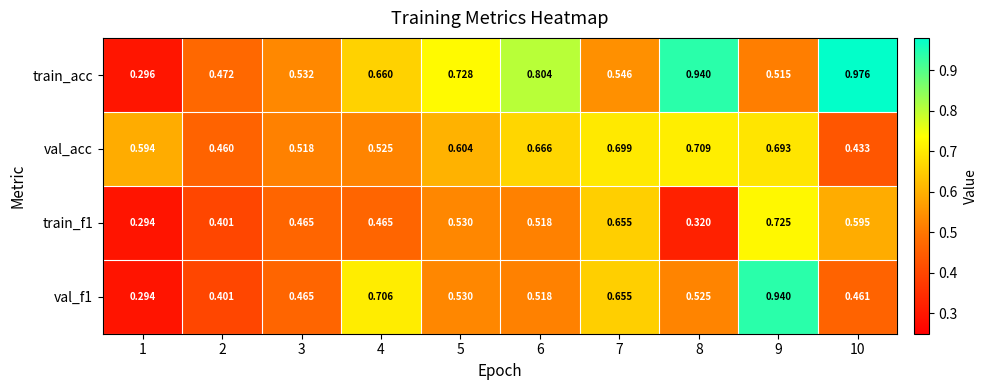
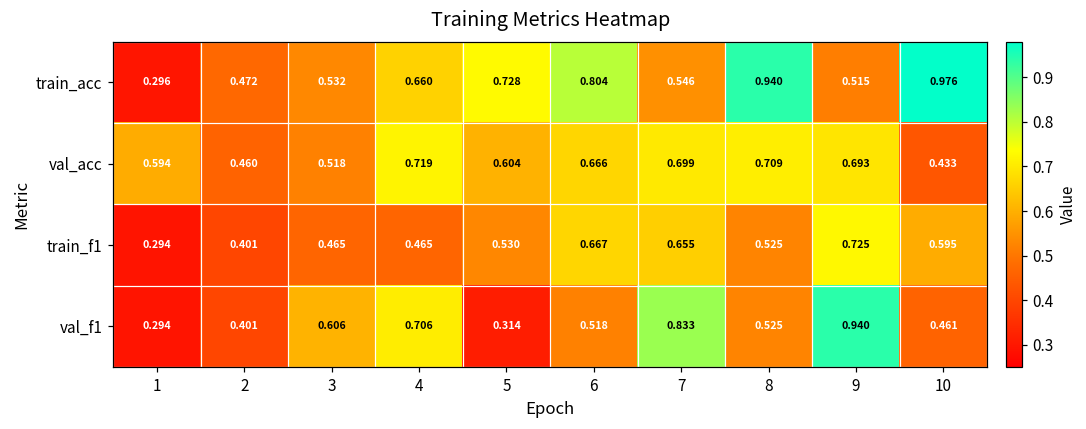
val_acc, 4: 0.525 -> 0.719
train_f1, 6: 0.518 -> 0.667
train_f1, 8: 0.320 -> 0.525
val_f1, 3: 0.465 -> 0.606
val_f1, 5: 0.530 -> 0.314
val_f1, 7: 0.655 -> 0.833
